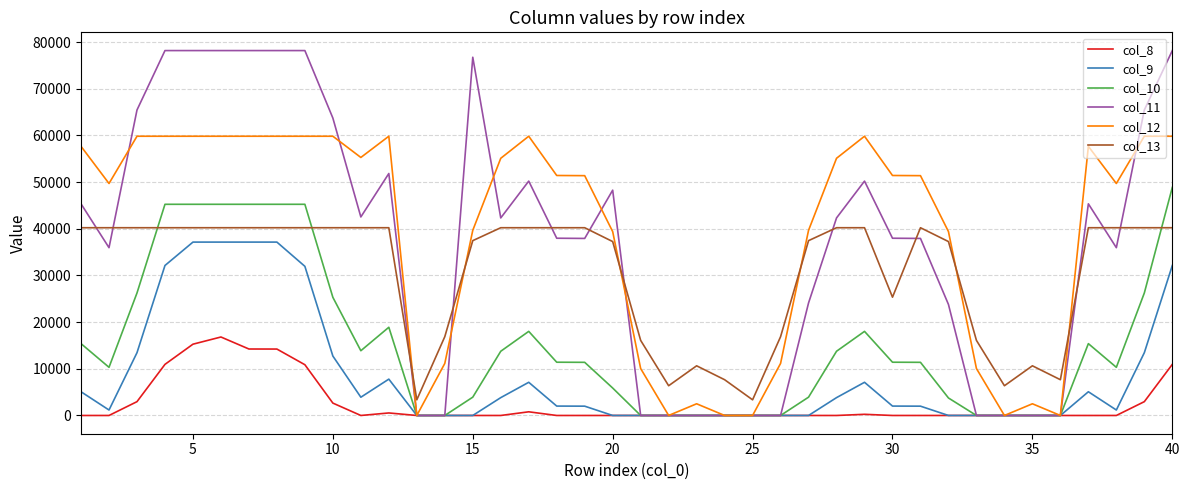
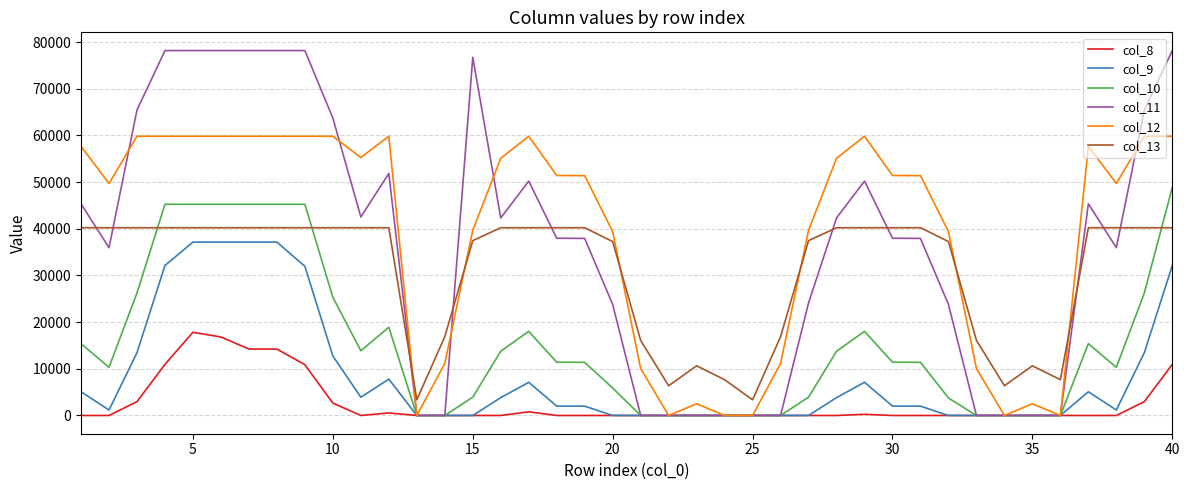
col_8, 5: 15000 -> 18000
col_11, 20: 48000 -> 24000
col_13, 30: 25000 -> 40000
